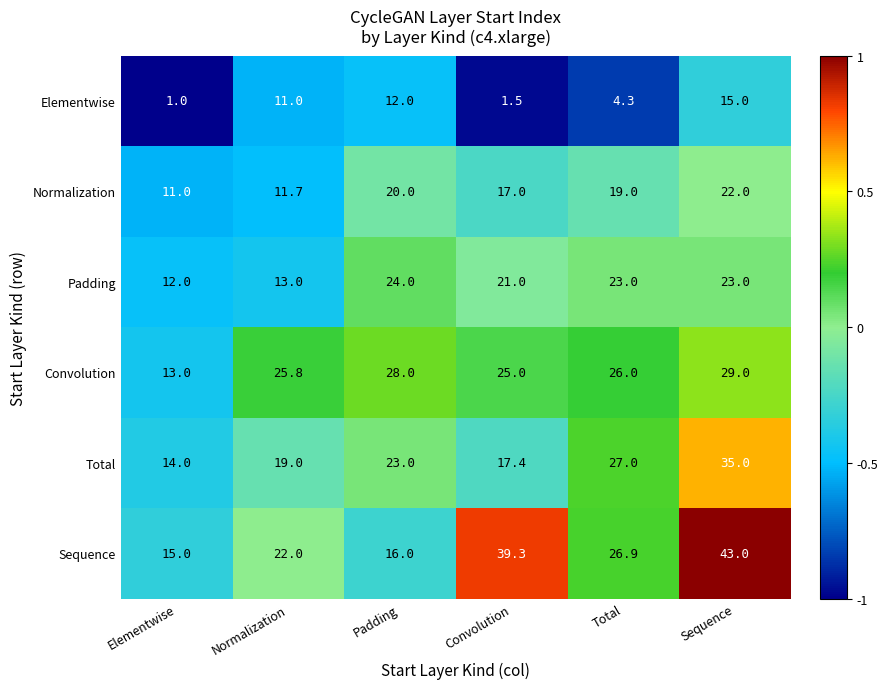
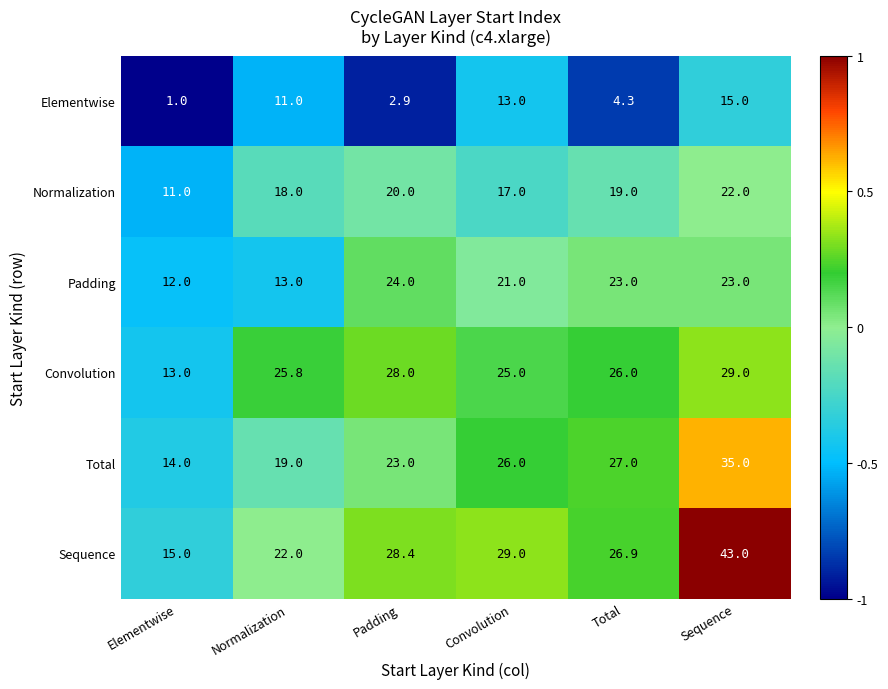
Elementwise, Padding: 12.0 -> 2.9
Elementwise, Convolution: 1.5 -> 13.0
Normalization, Normalization: 11.7 -> 18.0
Total, Convolution: 17.4 -> 26.0
Sequence, Padding: 16.0 -> 28.4
Sequence, Convolution: 39.3 -> 29.0
